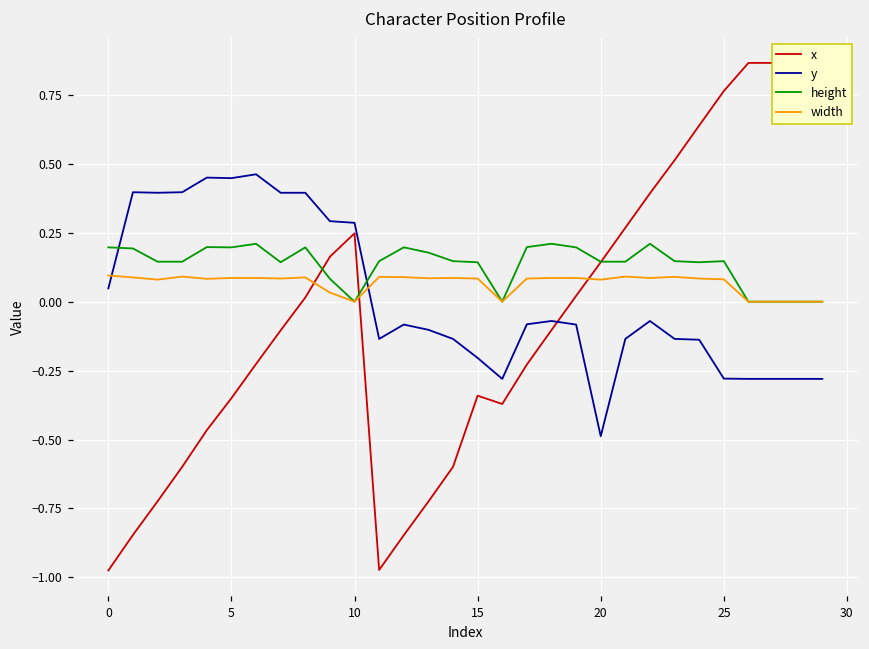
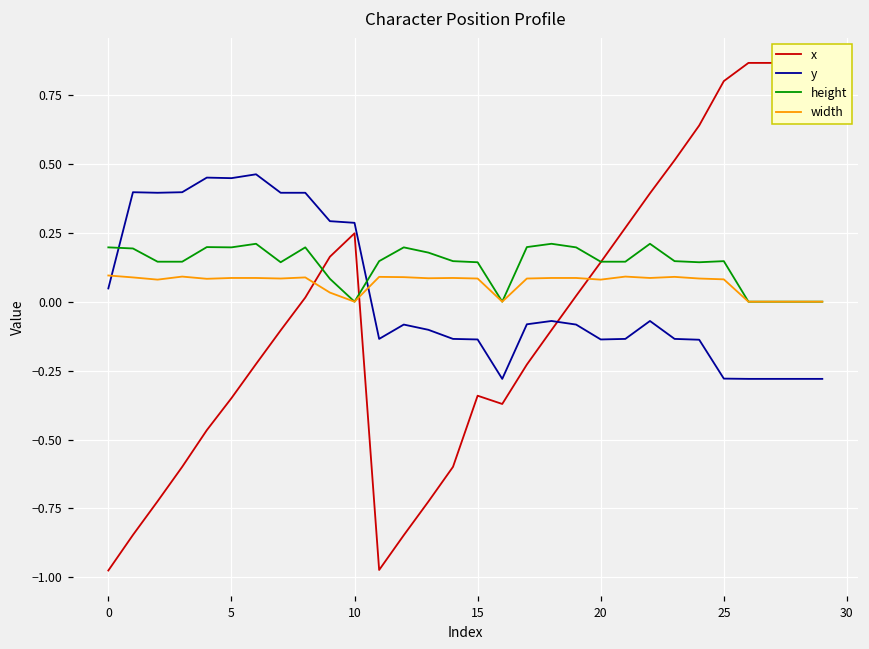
y, 15: -0.20 -> -0.14
y, 20: -0.49 -> -0.14
x, 25: 0.76 -> 0.80
